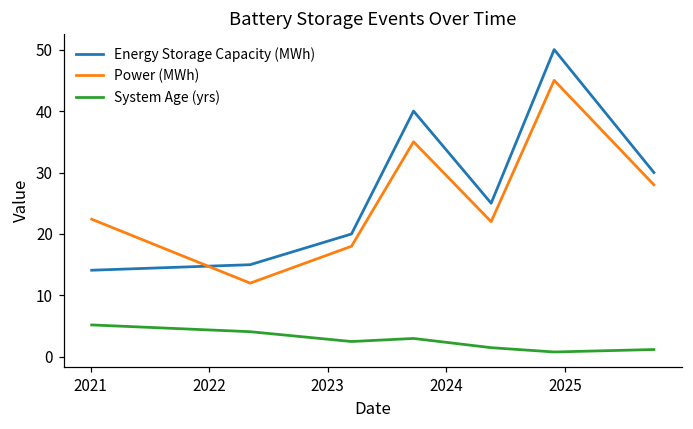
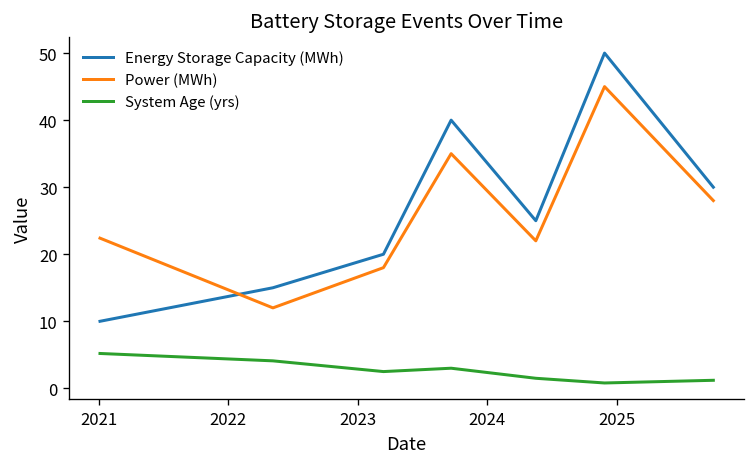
Energy Storage Capacity (MWh), 2021: 14 -> 10
